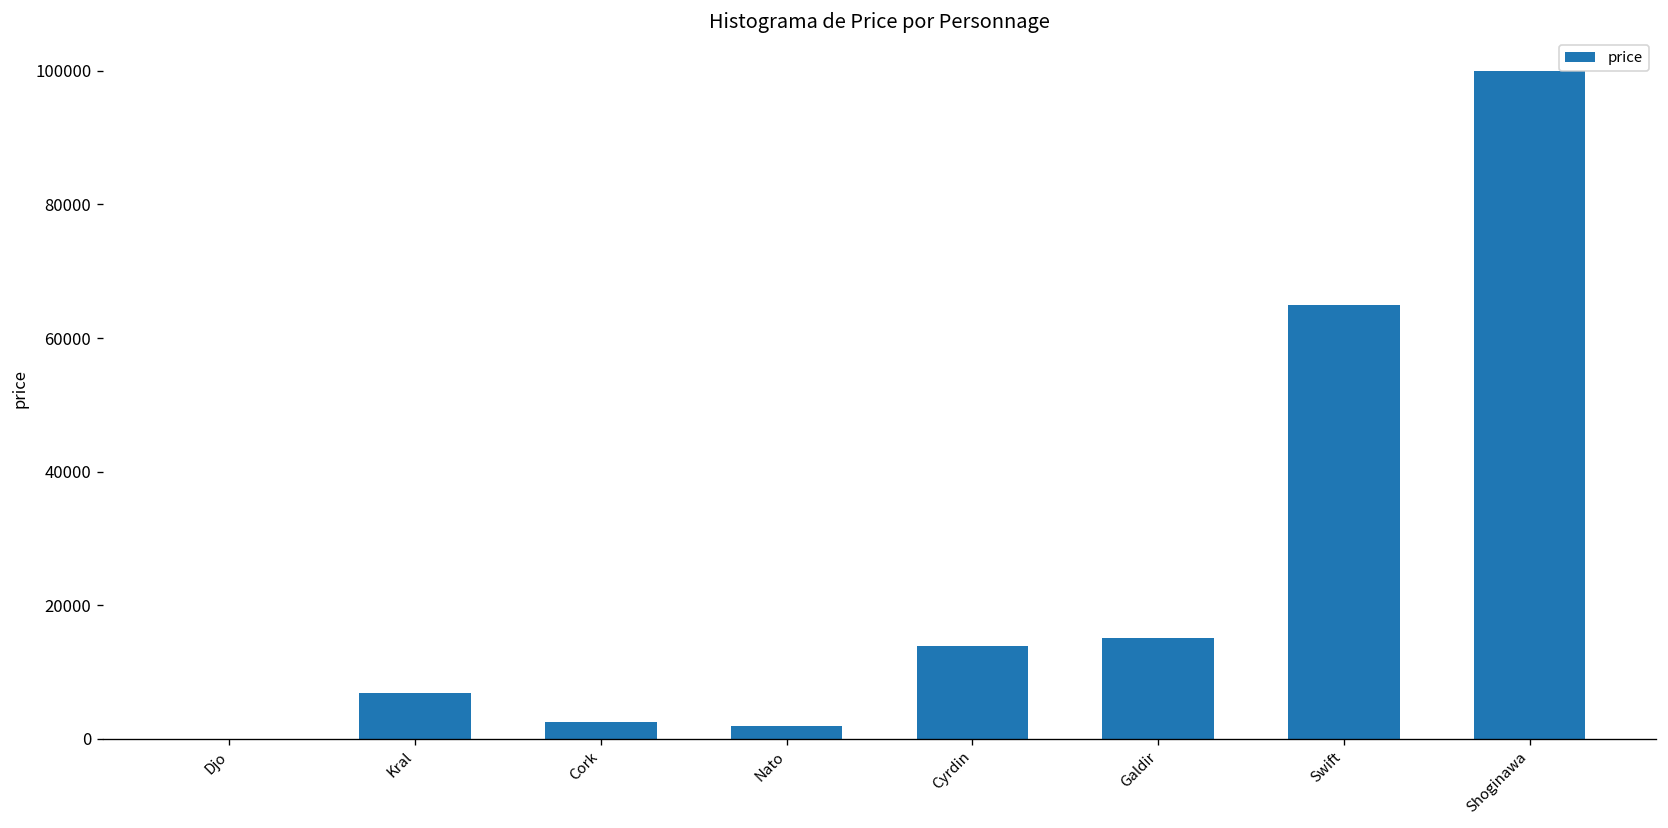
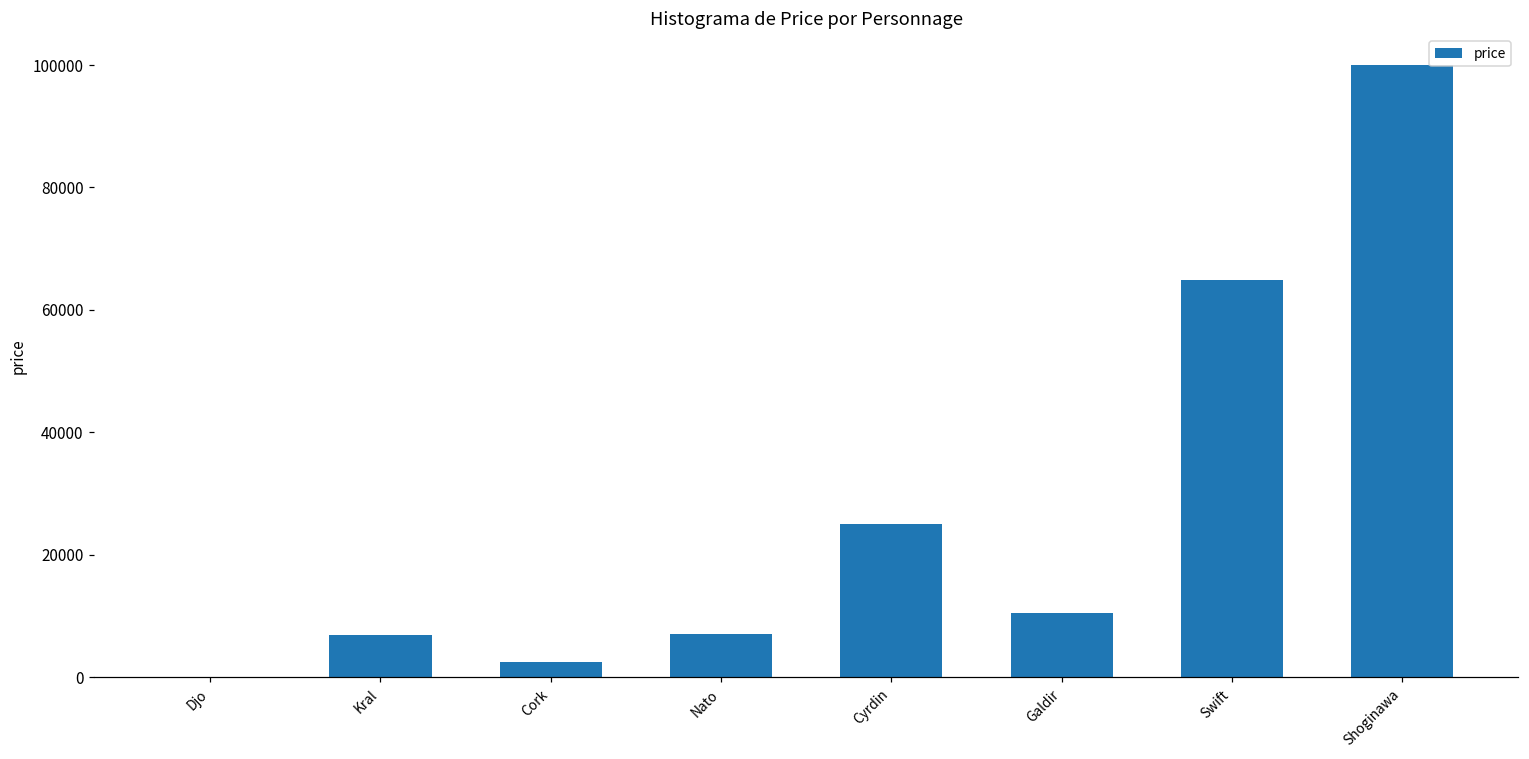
Nato: 2000 -> 7000
Cyrdin: 14000 -> 25000
Galdir: 15000 -> 11000
